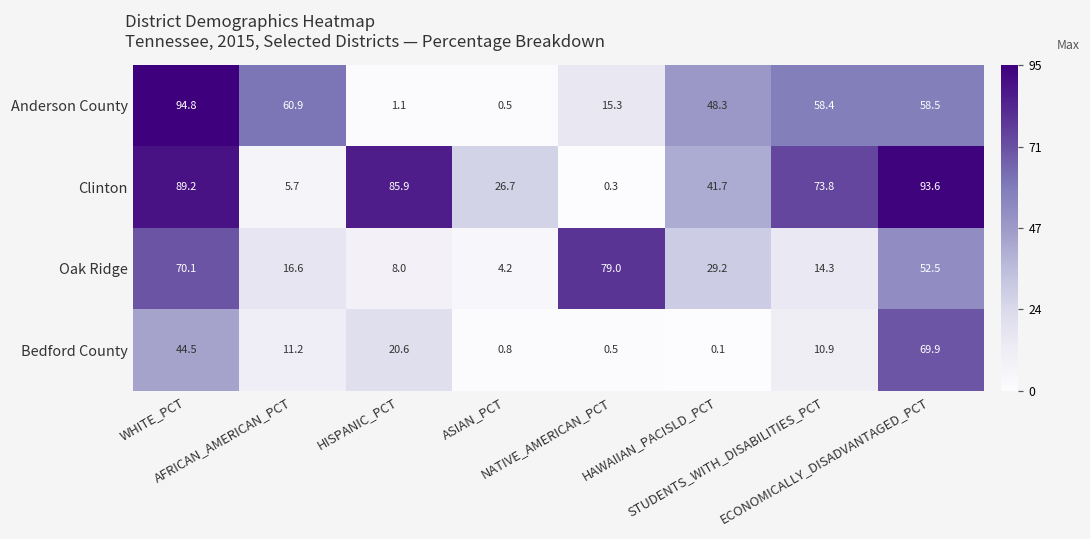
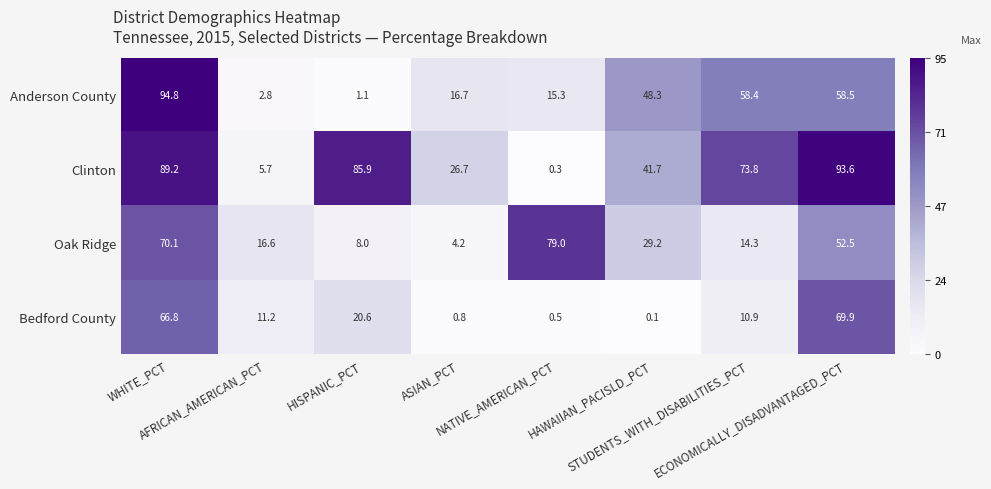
Anderson County, AFRICAN_AMERICAN_PCT: 60.9 -> 2.8
Anderson County, ASIAN_PCT: 0.5 -> 16.7
Bedford County, WHITE_PCT: 44.5 -> 66.8
